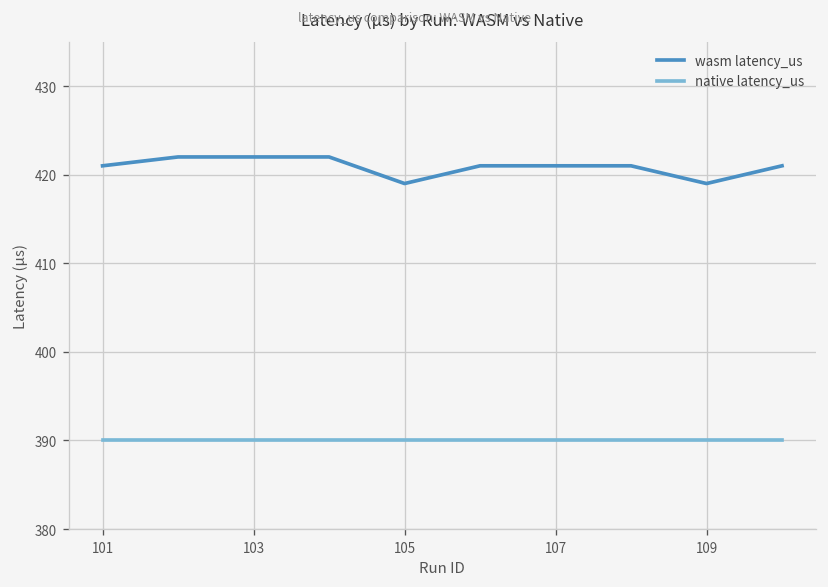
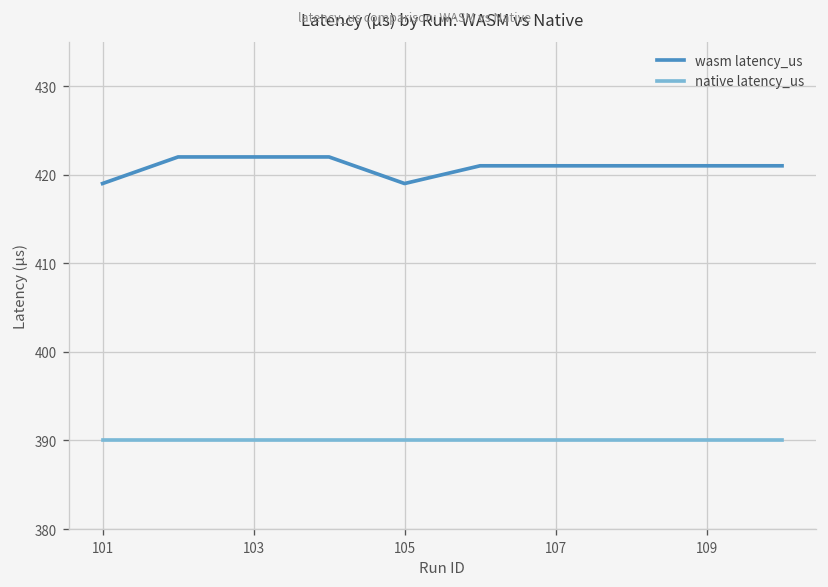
wasm latency_us, 101: 421 -> 419
wasm latency_us, 109: 419 -> 421
